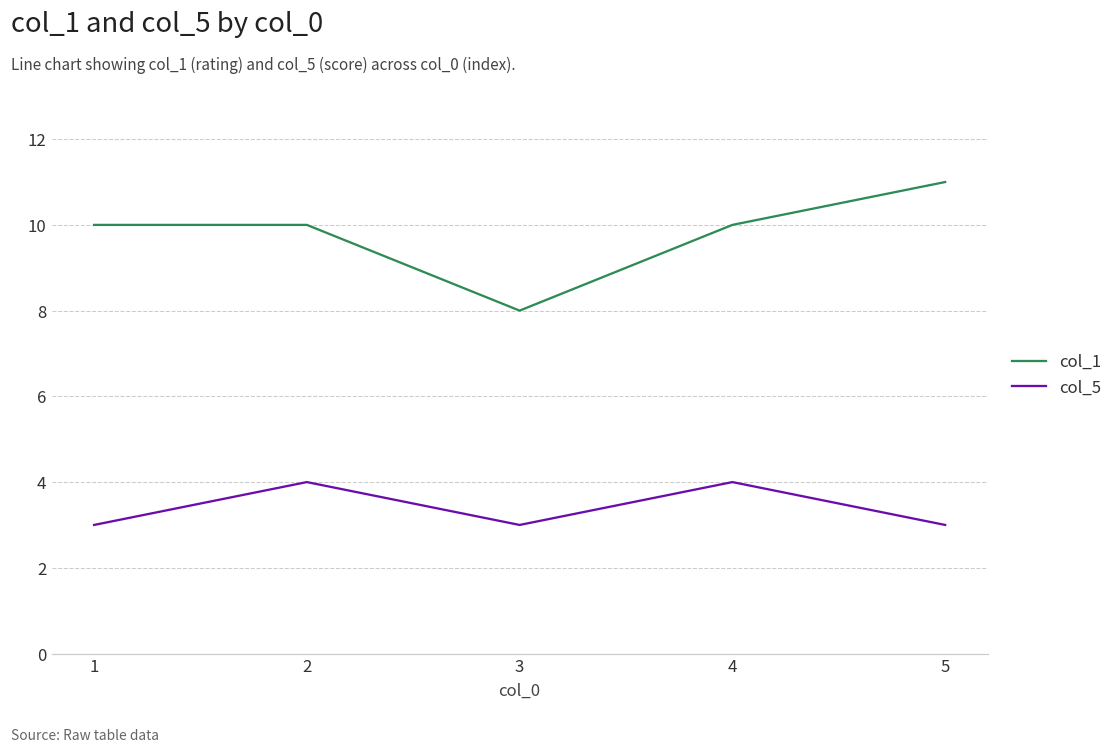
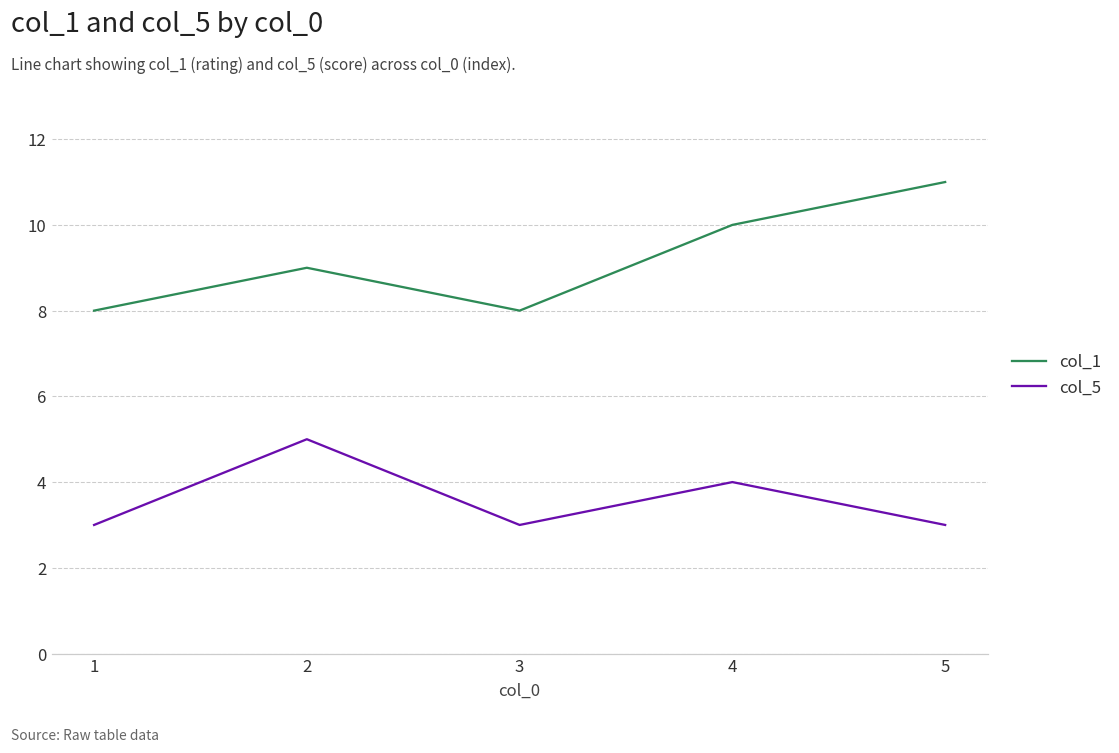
col_1, 1: 10 -> 8
col_1, 2: 10 -> 9
col_5, 2: 4 -> 5
